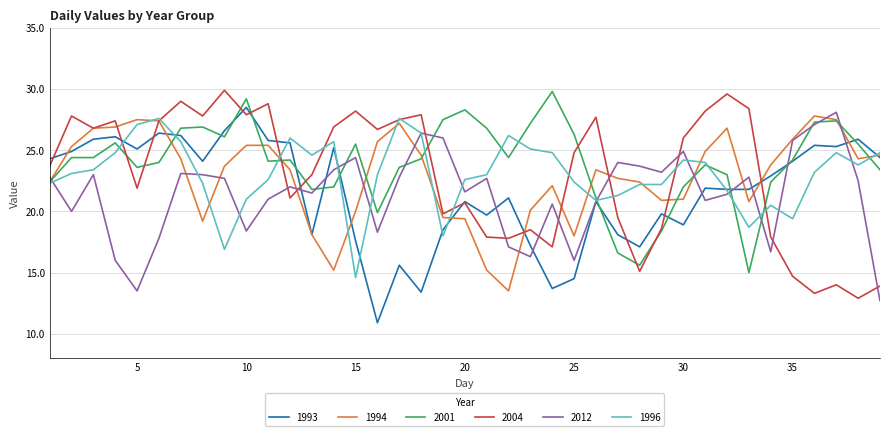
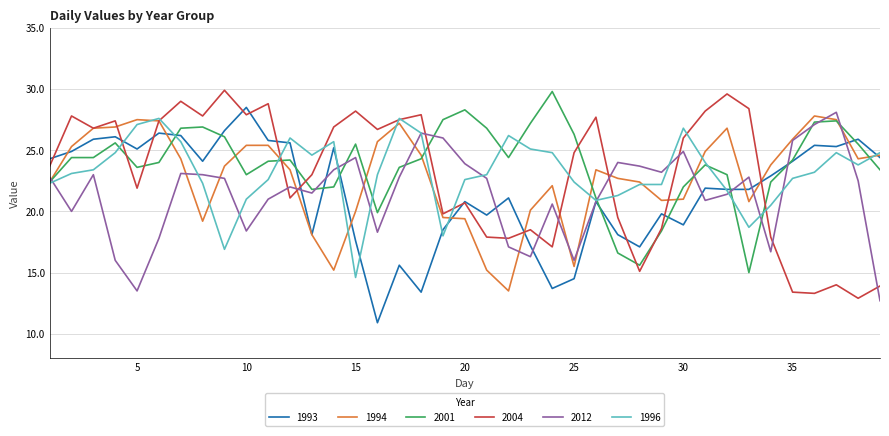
2001, 10: 29.2 -> 23.0
2012, 20: 21.6 -> 23.9
1994, 25: 18.0 -> 15.5
1996, 30: 24.2 -> 26.8
2004, 35: 14.7 -> 13.4
1996, 35: 19.4 -> 22.7
